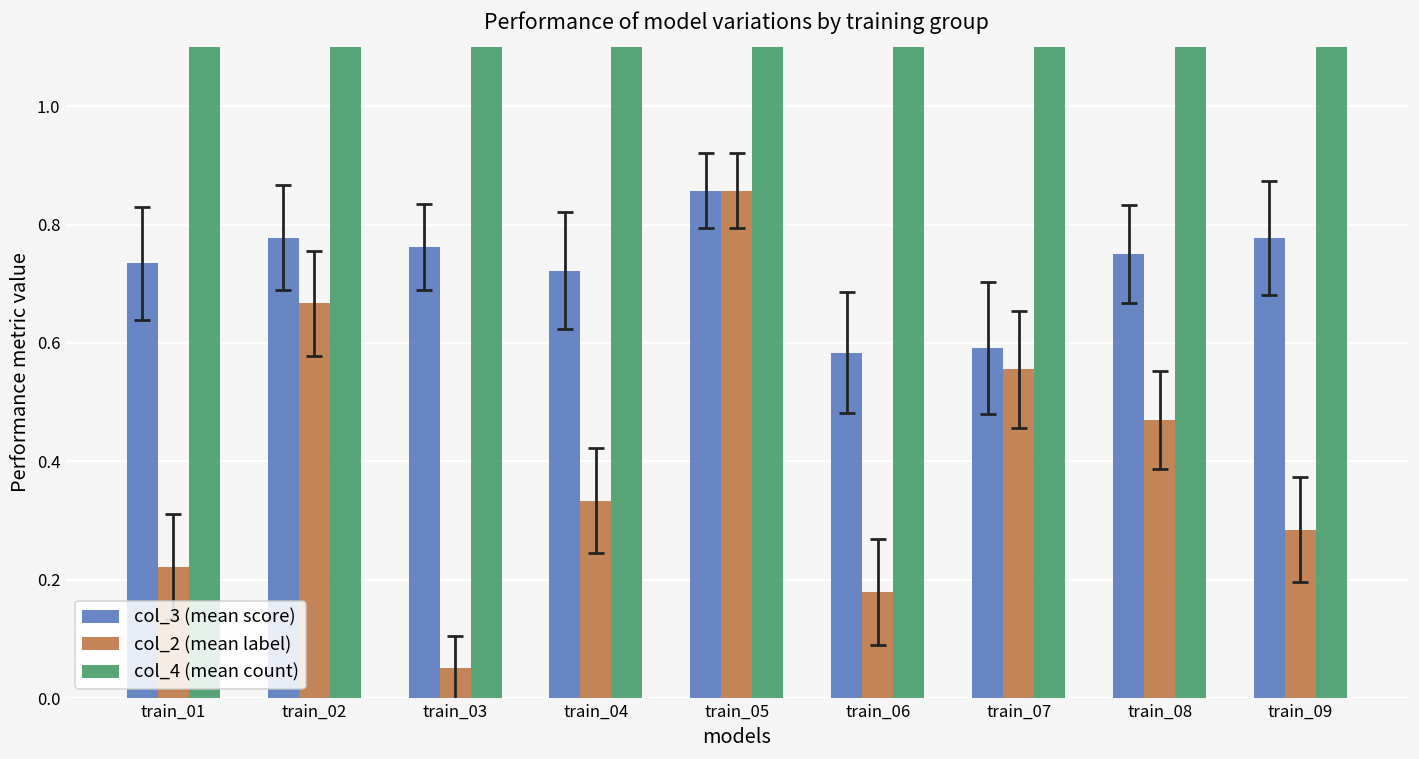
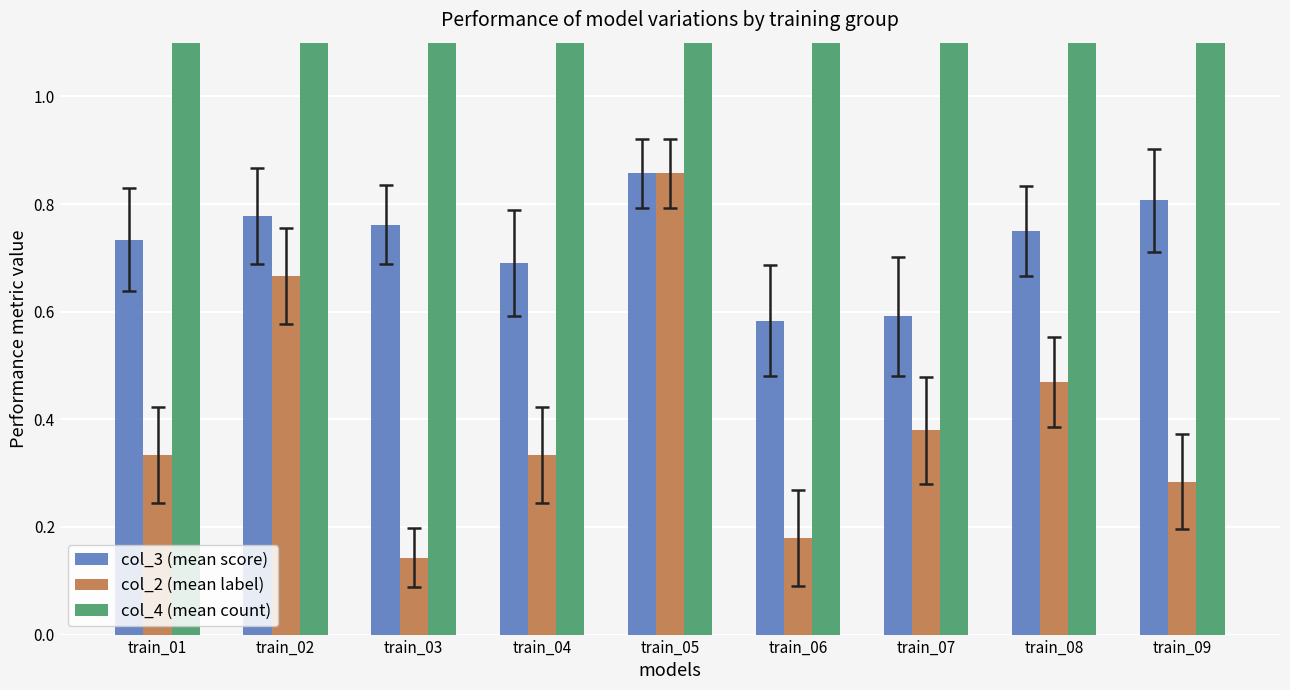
col_2 (mean label), train_01: 0.22 -> 0.33
col_2 (mean label), train_03: 0.05 -> 0.14
col_3 (mean score), train_04: 0.72 -> 0.69
col_2 (mean label), train_07: 0.56 -> 0.38
col_3 (mean score), train_09: 0.78 -> 0.81
